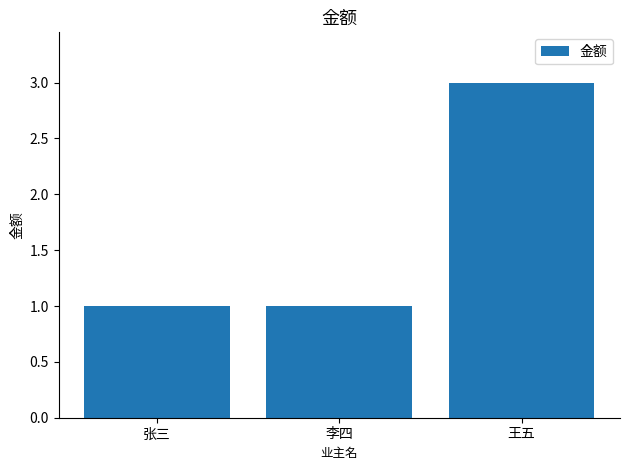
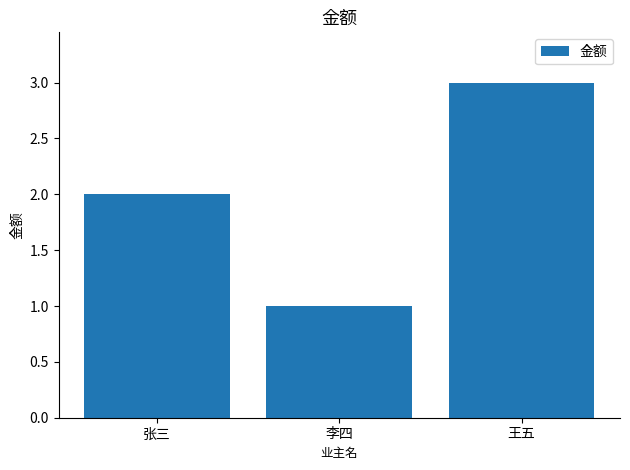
张三: 1 -> 2
